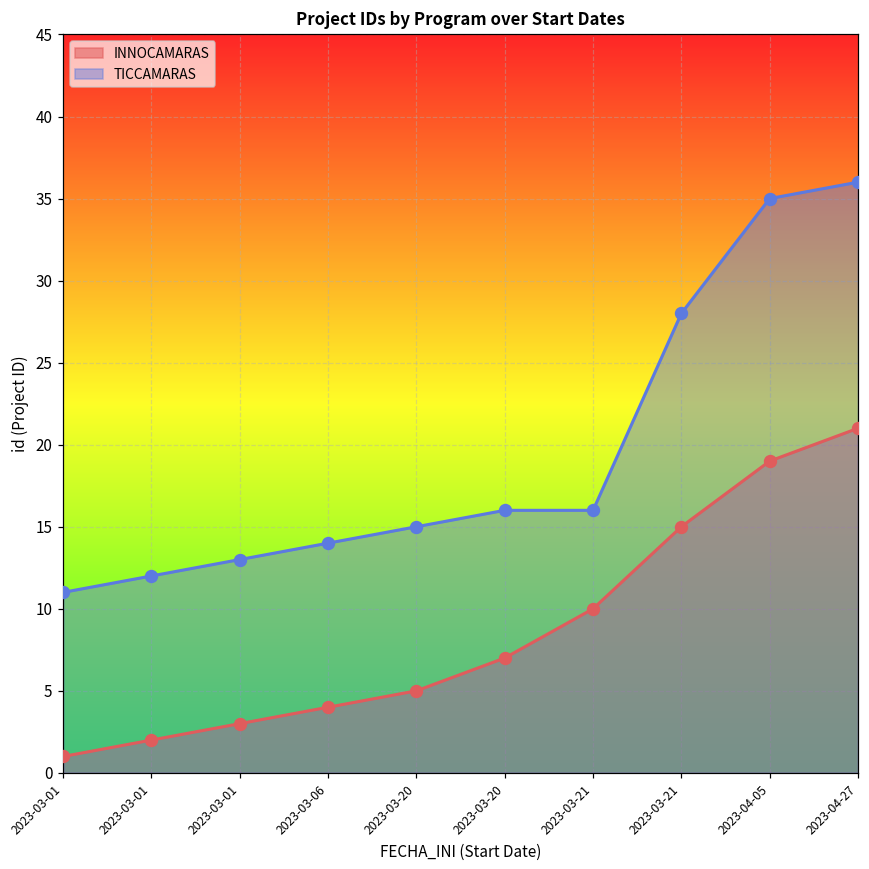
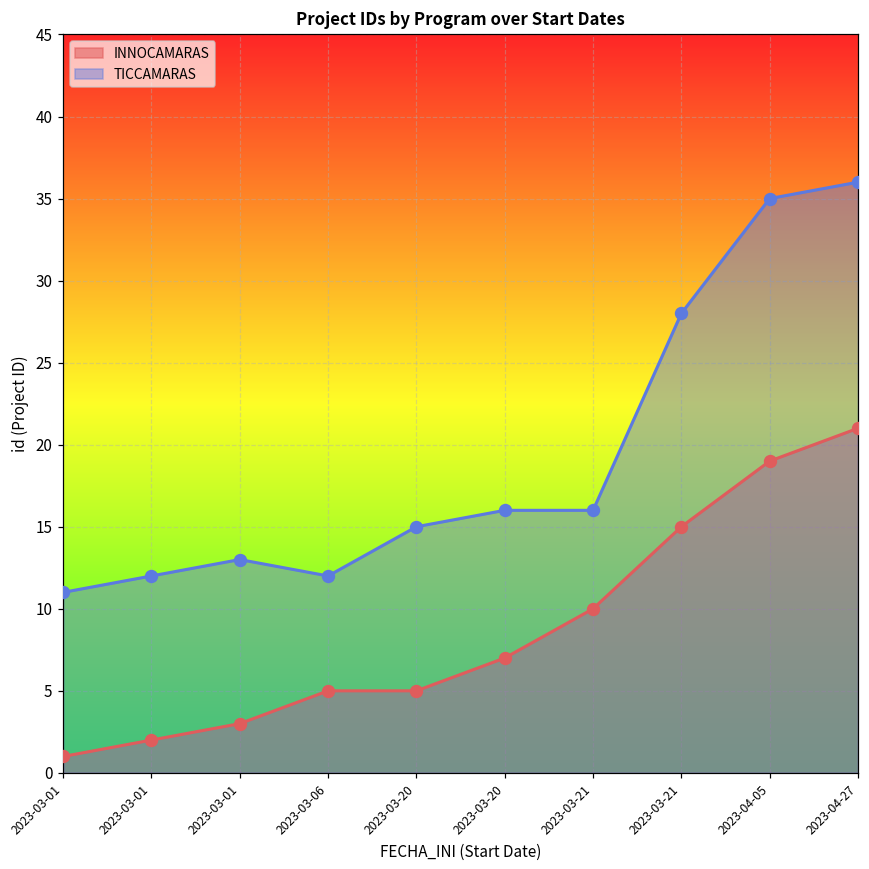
INNOCAMARAS, 2023-03-06: 4 -> 5
TICCAMARAS, 2023-03-06: 14 -> 12
